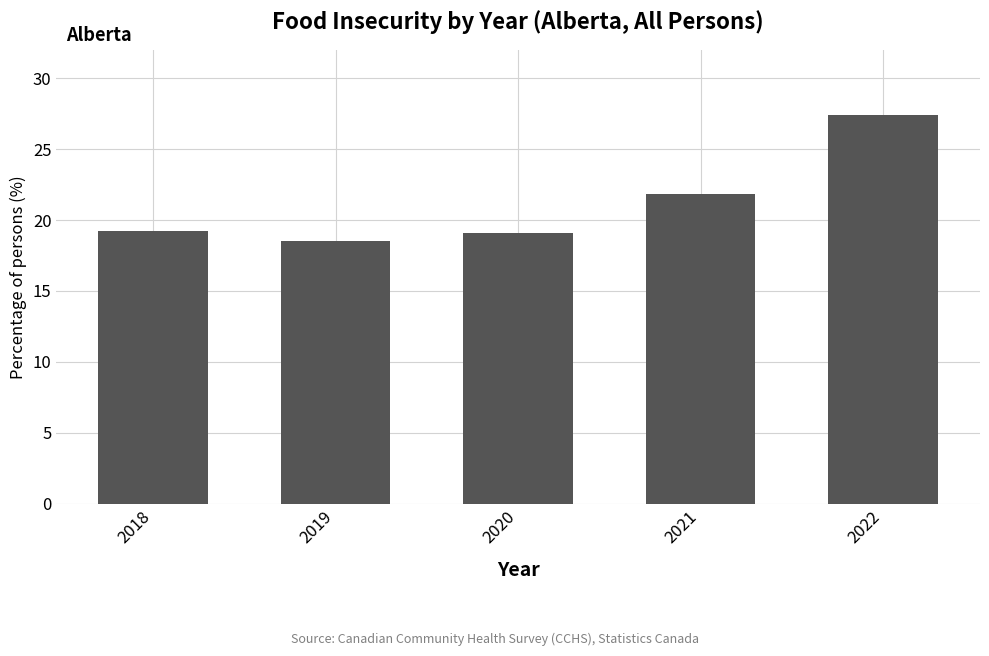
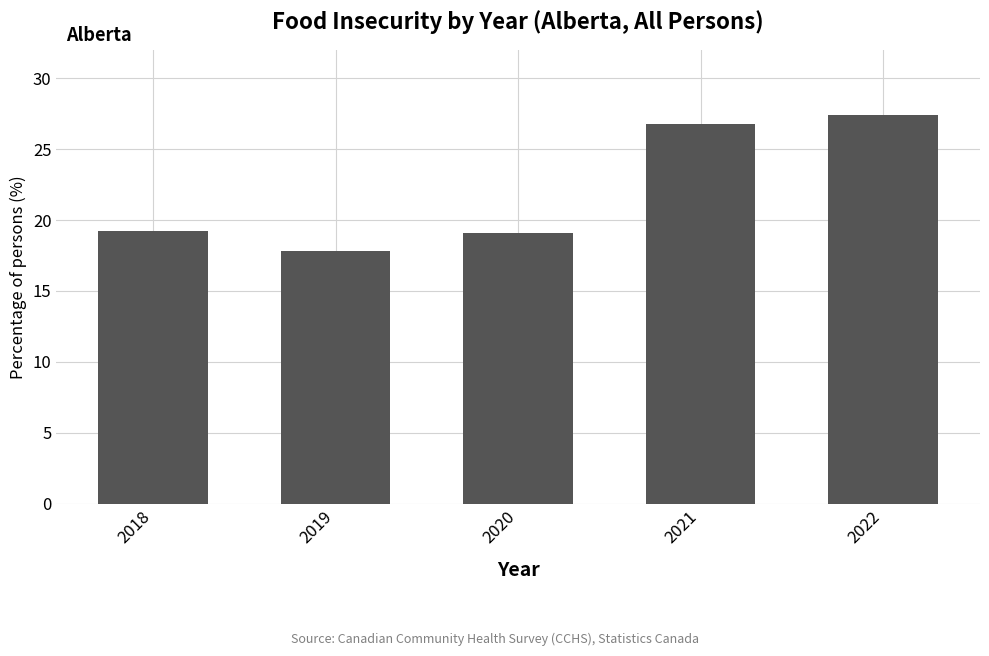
2019: 18.5 -> 17.8
2021: 21.8 -> 26.8
